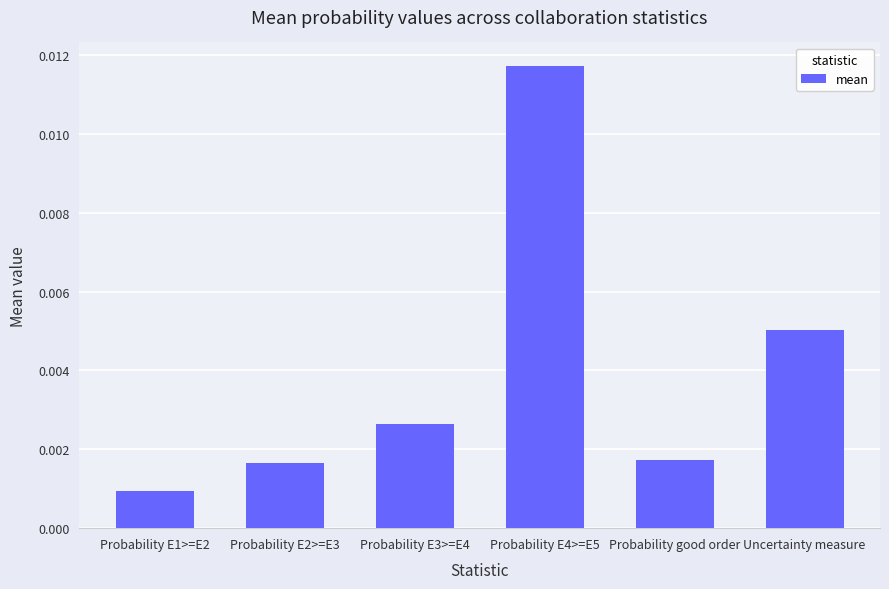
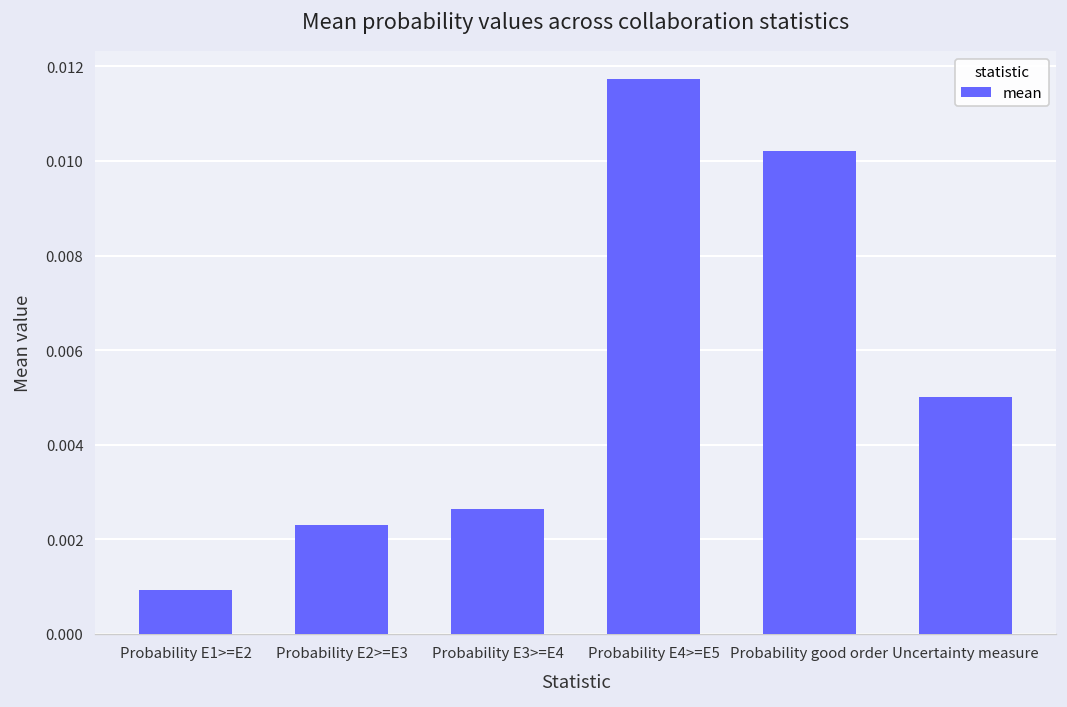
Probability E2>=E3: 0.0017 -> 0.0023
Probability good order: 0.0017 -> 0.0102
